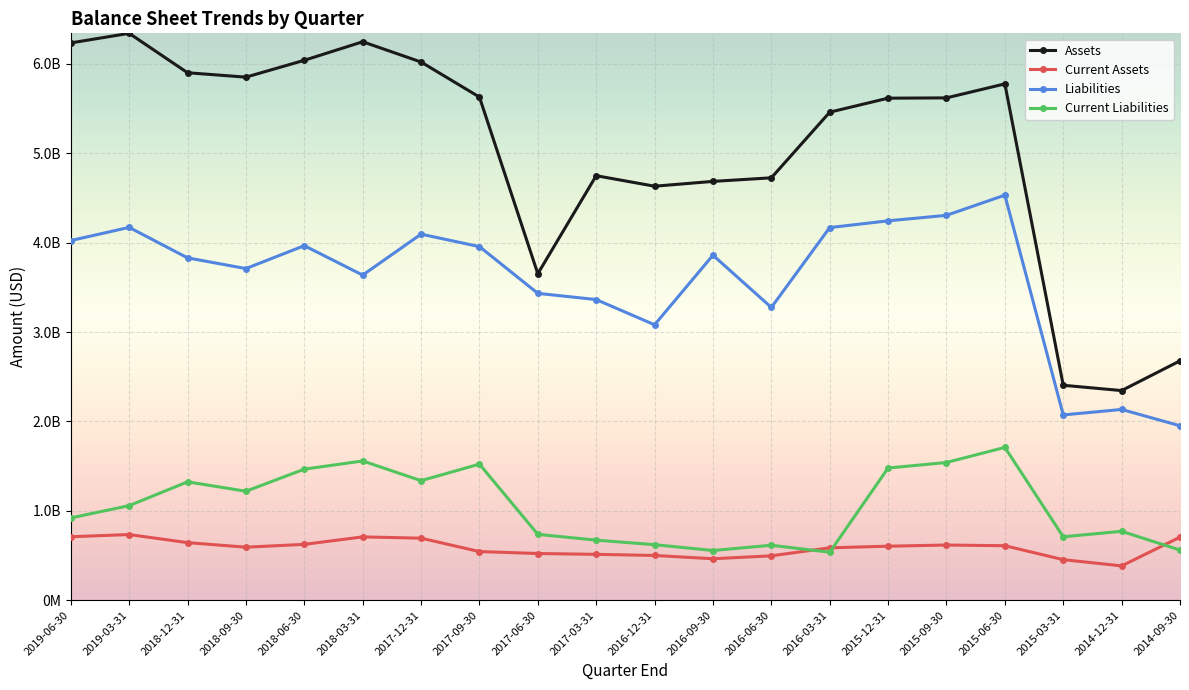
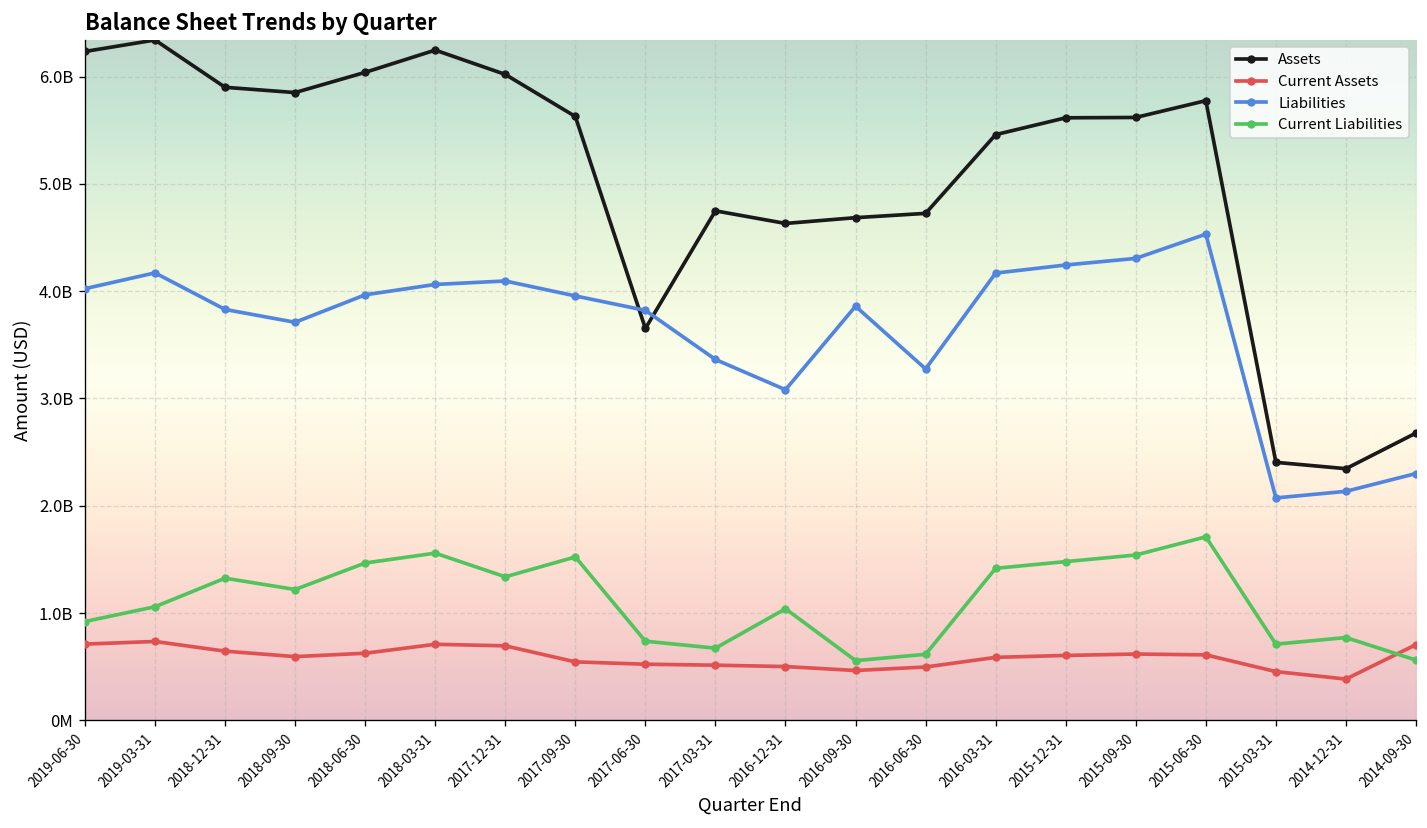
Liabilities, 2018-03-31: 3600000000 -> 4100000000
Liabilities, 2017-06-30: 3400000000 -> 3800000000
Current Liabilities, 2016-12-31: 600000000 -> 1000000000
Current Liabilities, 2016-03-31: 500000000 -> 1400000000
Liabilities, 2014-09-30: 2000000000 -> 2300000000
